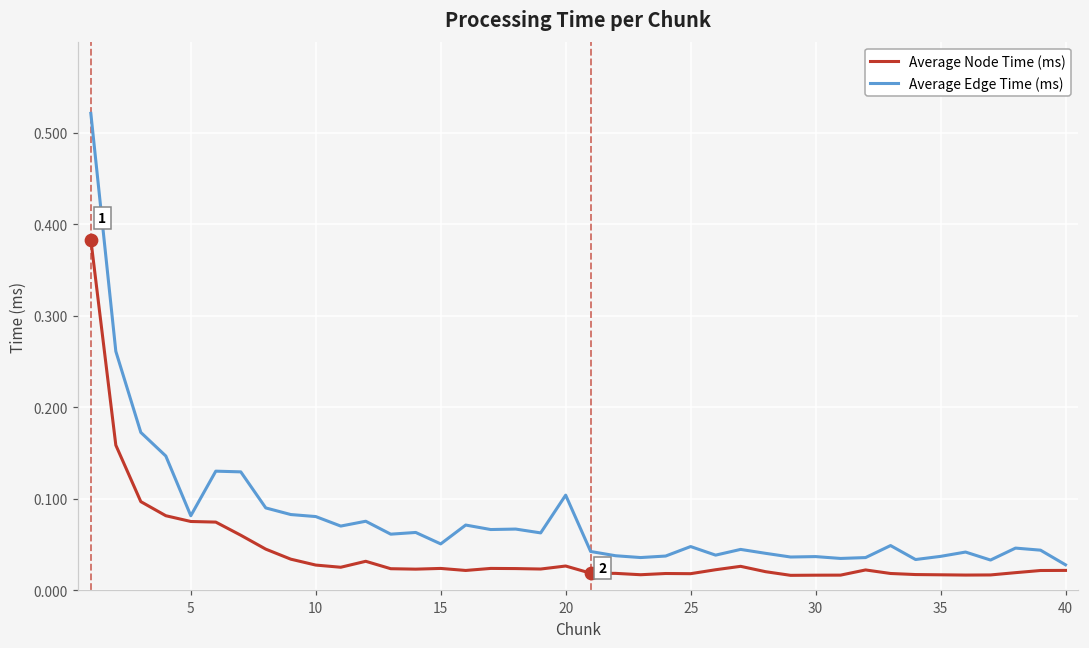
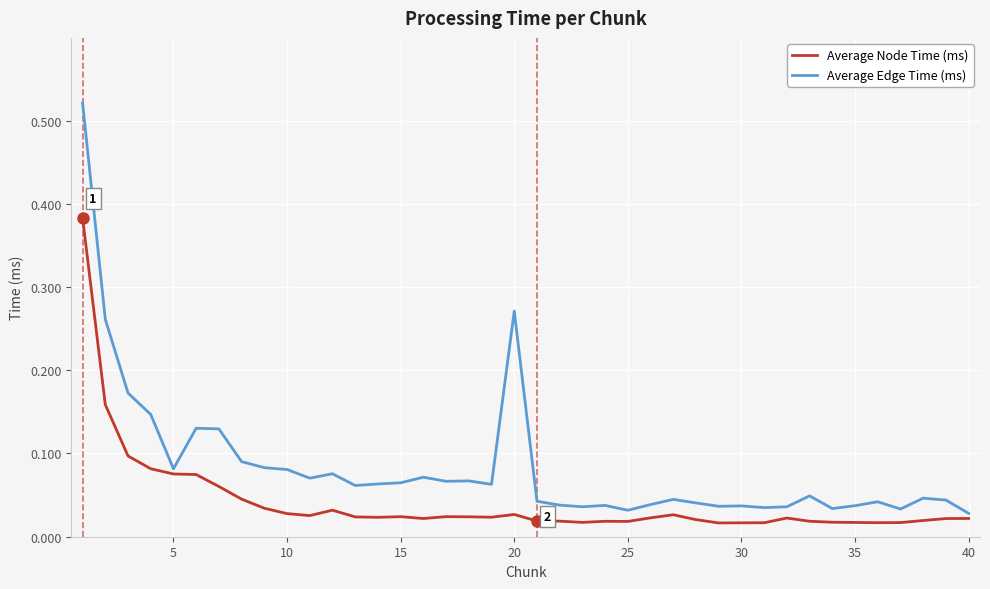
Average Edge Time (ms), 15: 0.05 -> 0.06
Average Edge Time (ms), 20: 0.10 -> 0.27
Average Edge Time (ms), 25: 0.05 -> 0.03
